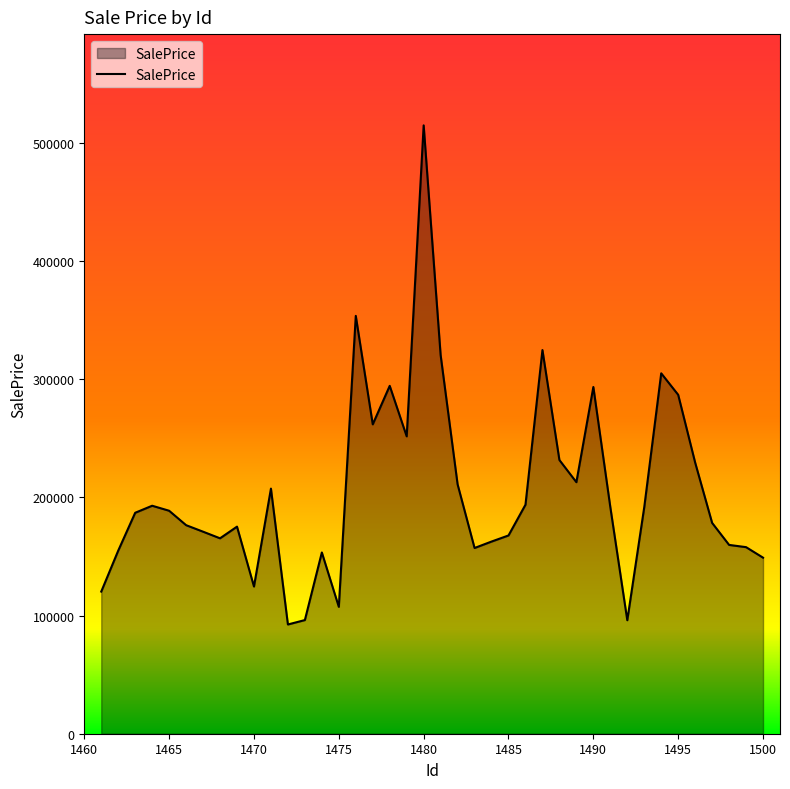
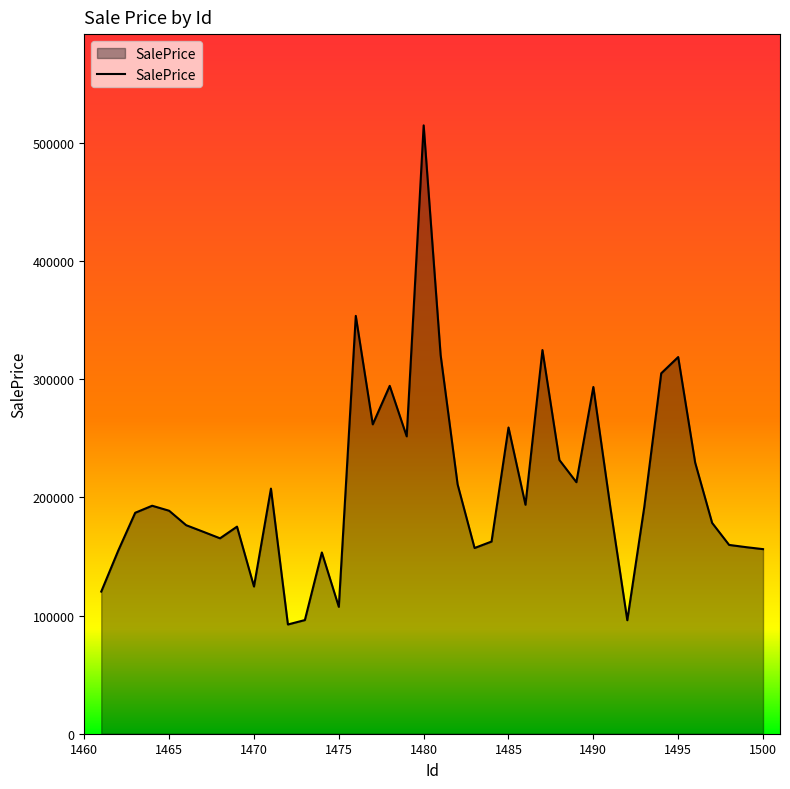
1485: 168000 -> 259000
1495: 287000 -> 319000
1500: 149000 -> 156000
